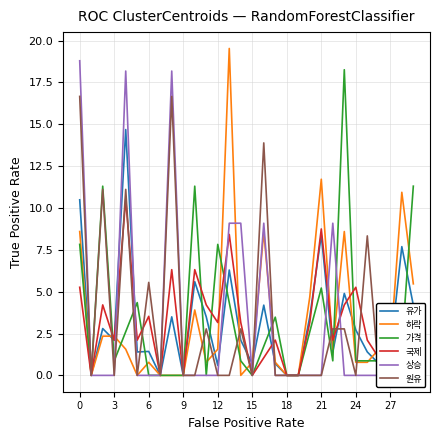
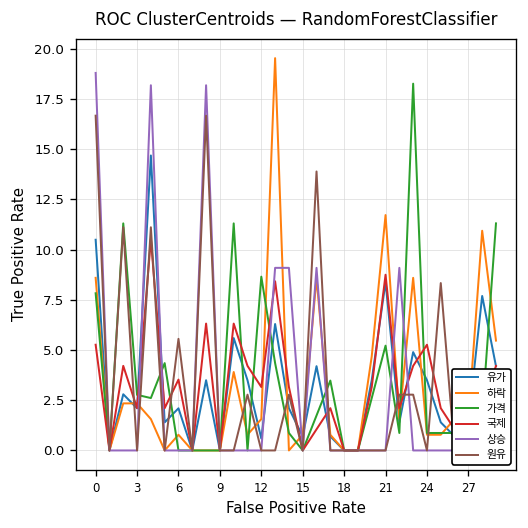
가격, 3: 0.9 -> 2.8
유가, 6: 1.4 -> 2.1
가격, 12: 7.8 -> 8.7
유가, 24: 2.7 -> 3.5
